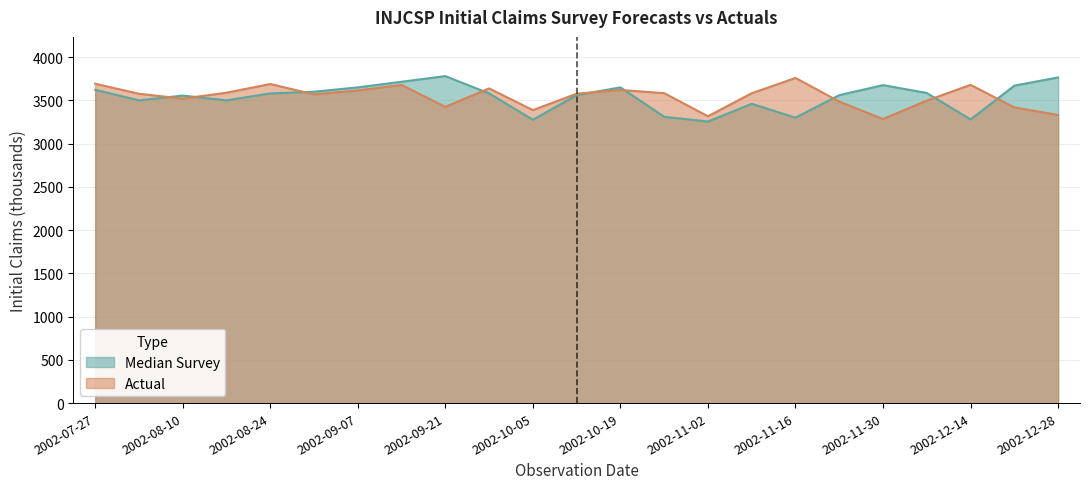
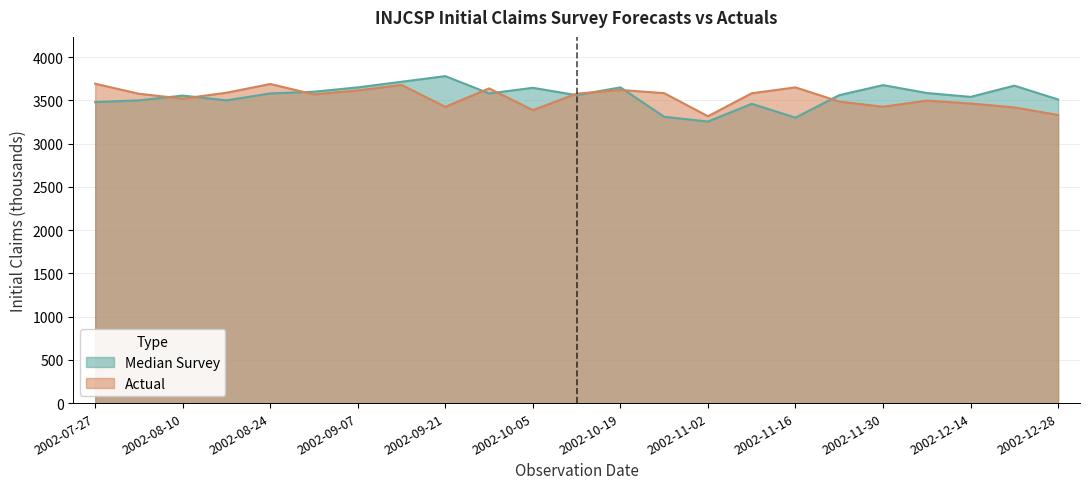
Median Survey, 2002-07-27: 3600 -> 3500
Median Survey, 2002-10-05: 3300 -> 3600
Actual, 2002-11-16: 3800 -> 3700
Actual, 2002-11-30: 3300 -> 3400
Median Survey, 2002-12-14: 3300 -> 3500
Actual, 2002-12-14: 3700 -> 3500
Median Survey, 2002-12-28: 3800 -> 3500
